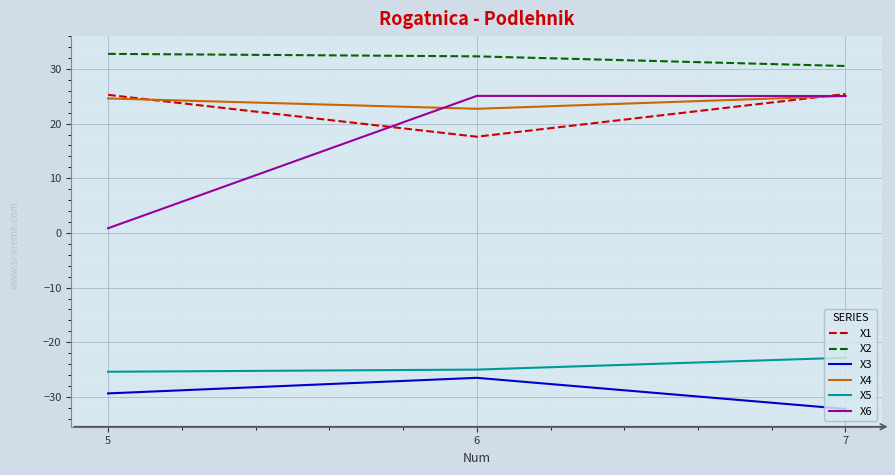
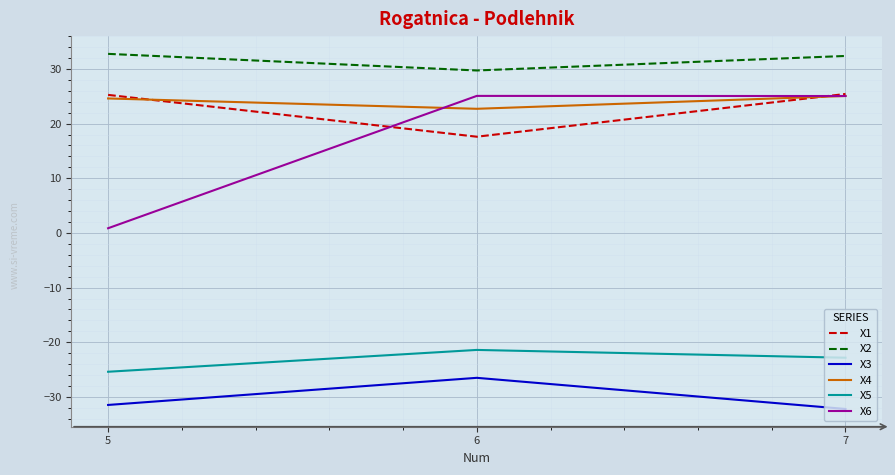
X3, 5: -29 -> -31
X2, 6: 32 -> 30
X5, 6: -25 -> -21
X2, 7: 31 -> 32
